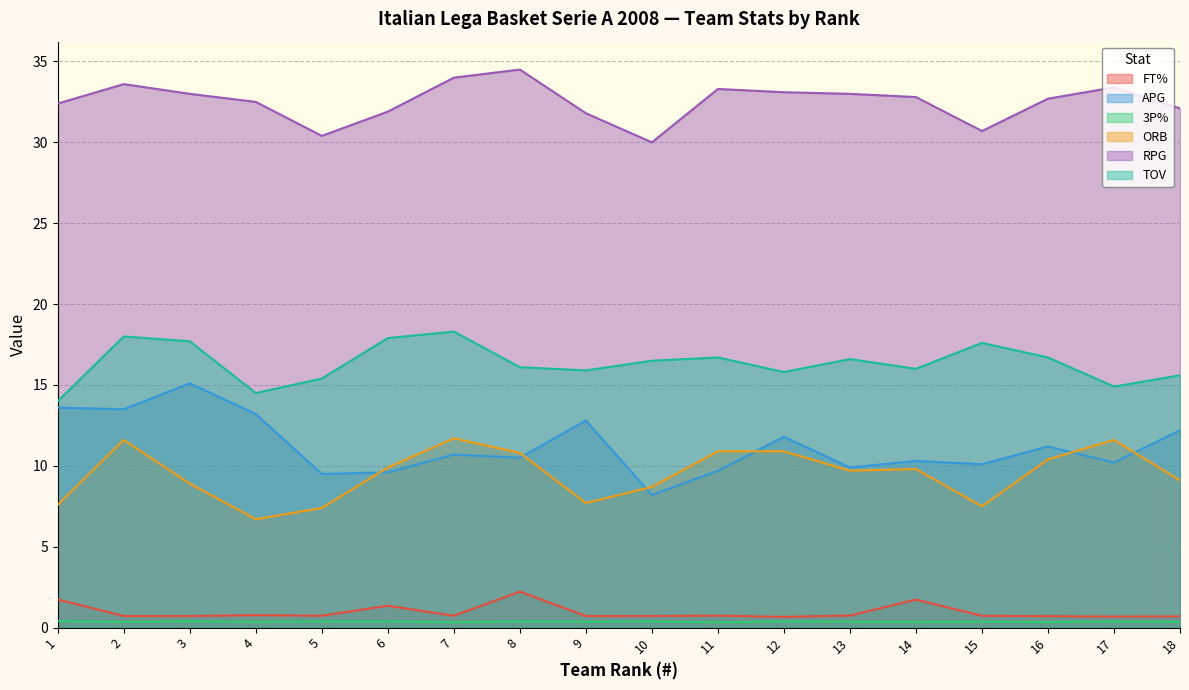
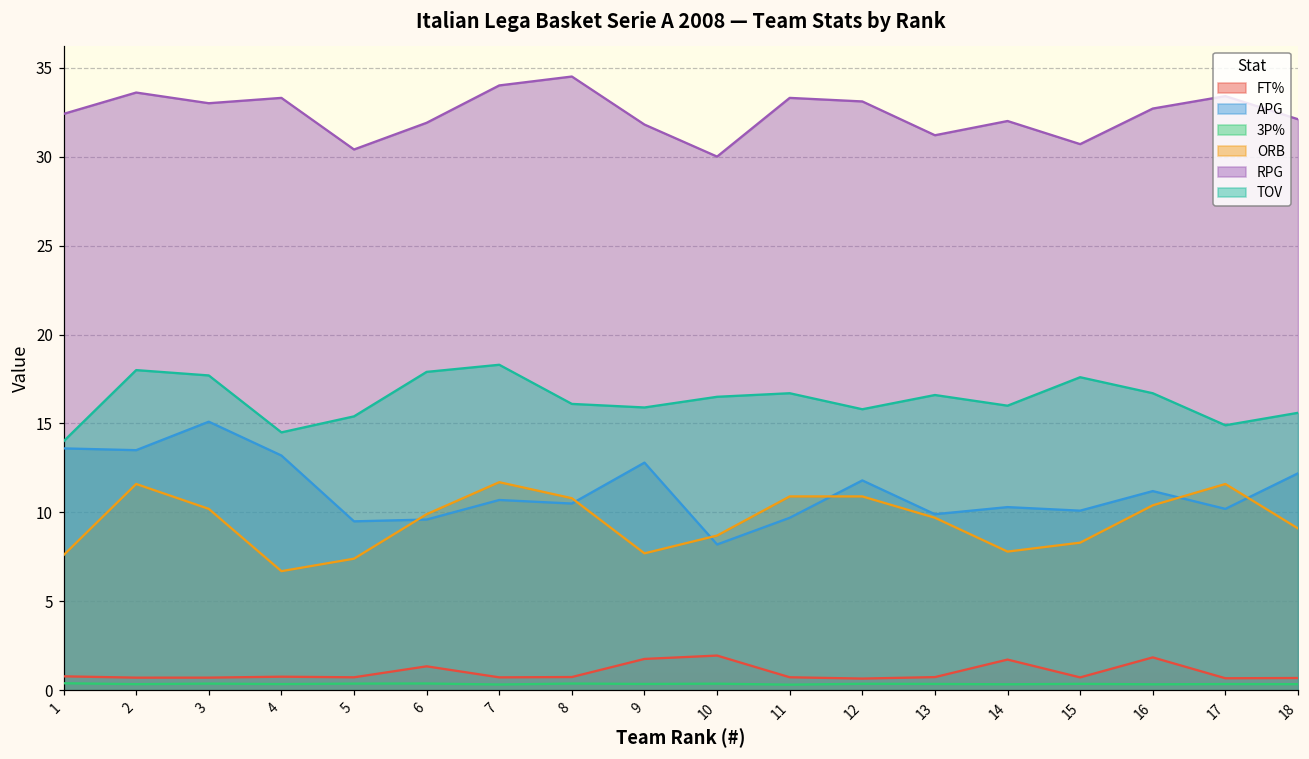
FT%, 1: 1.7 -> 0.8
ORB, 3: 8.9 -> 10.2
RPG, 4: 32.5 -> 33.3
FT%, 8: 2.2 -> 0.7
FT%, 9: 0.7 -> 1.8
FT%, 10: 0.7 -> 2.0
RPG, 13: 33.0 -> 31.2
ORB, 14: 9.8 -> 7.8
RPG, 14: 32.8 -> 32.0
ORB, 15: 7.5 -> 8.3
FT%, 16: 0.7 -> 1.9
